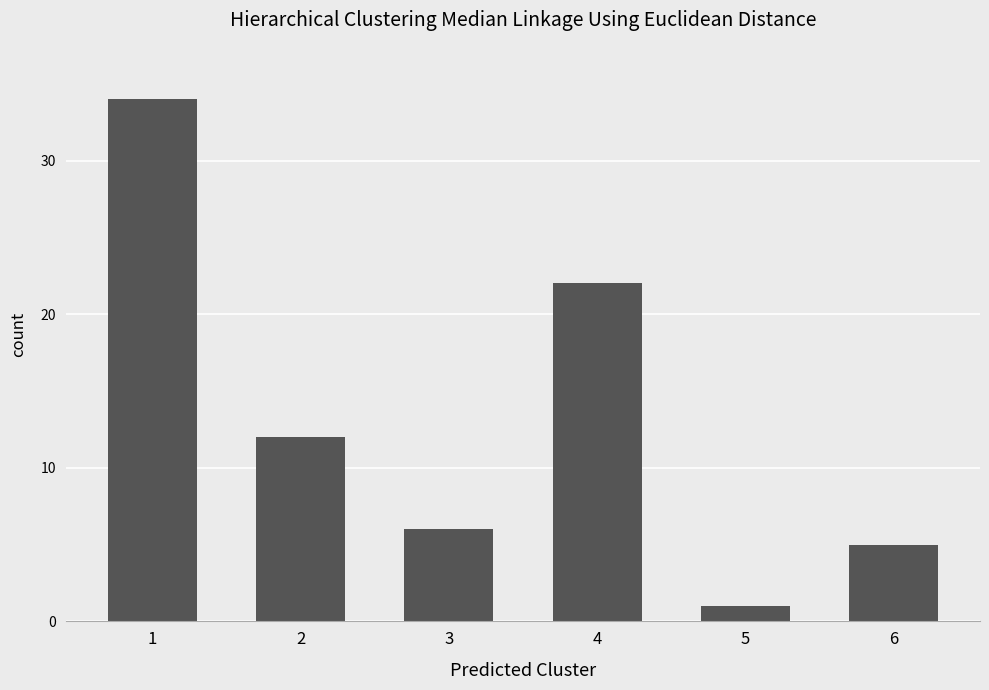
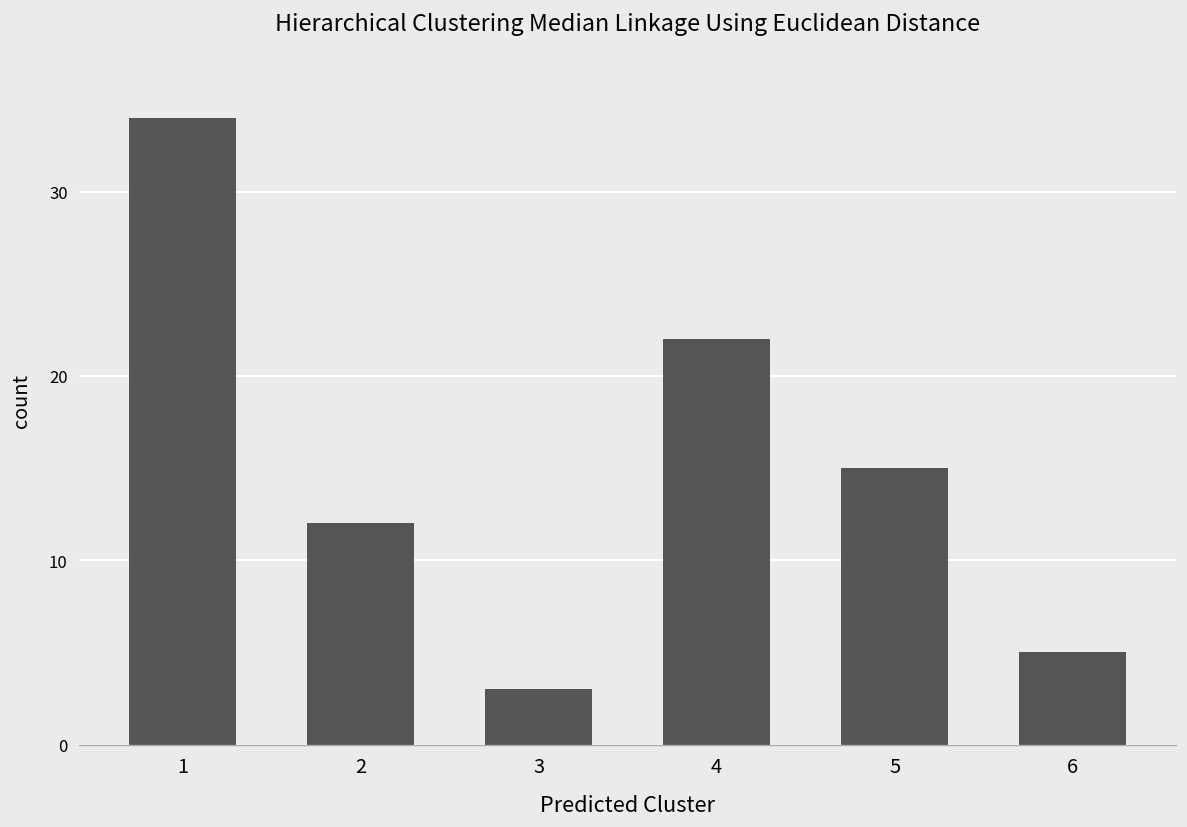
3: 6 -> 3
5: 1 -> 15
